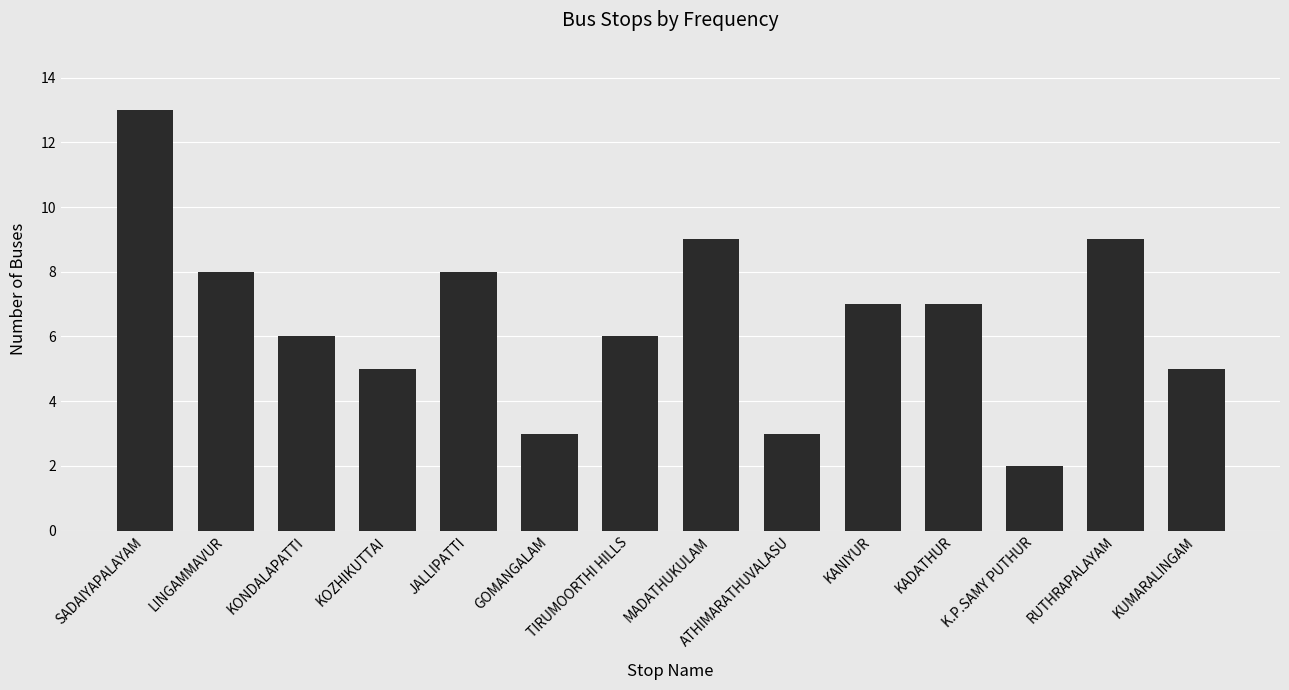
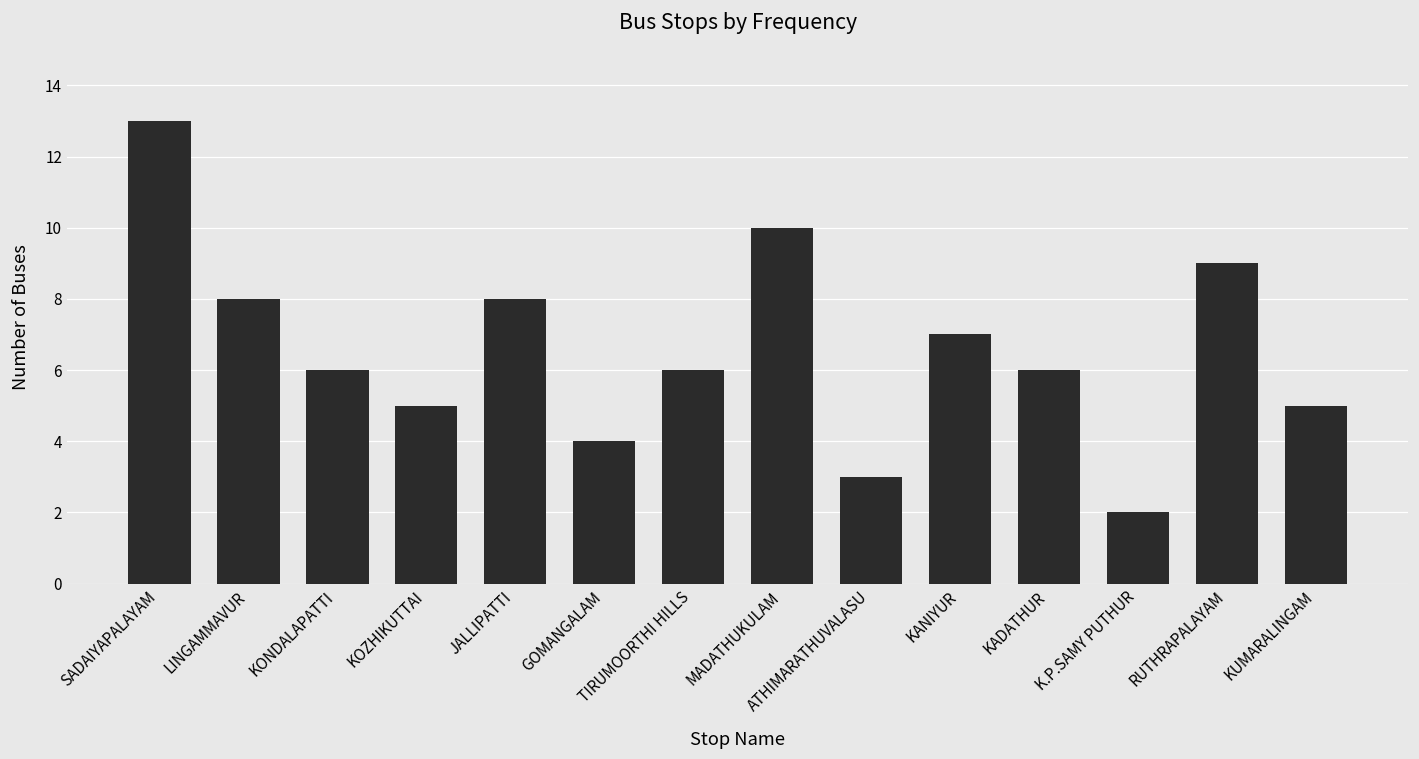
GOMANGALAM: 3 -> 4
MADATHUKULAM: 9 -> 10
KADATHUR: 7 -> 6
